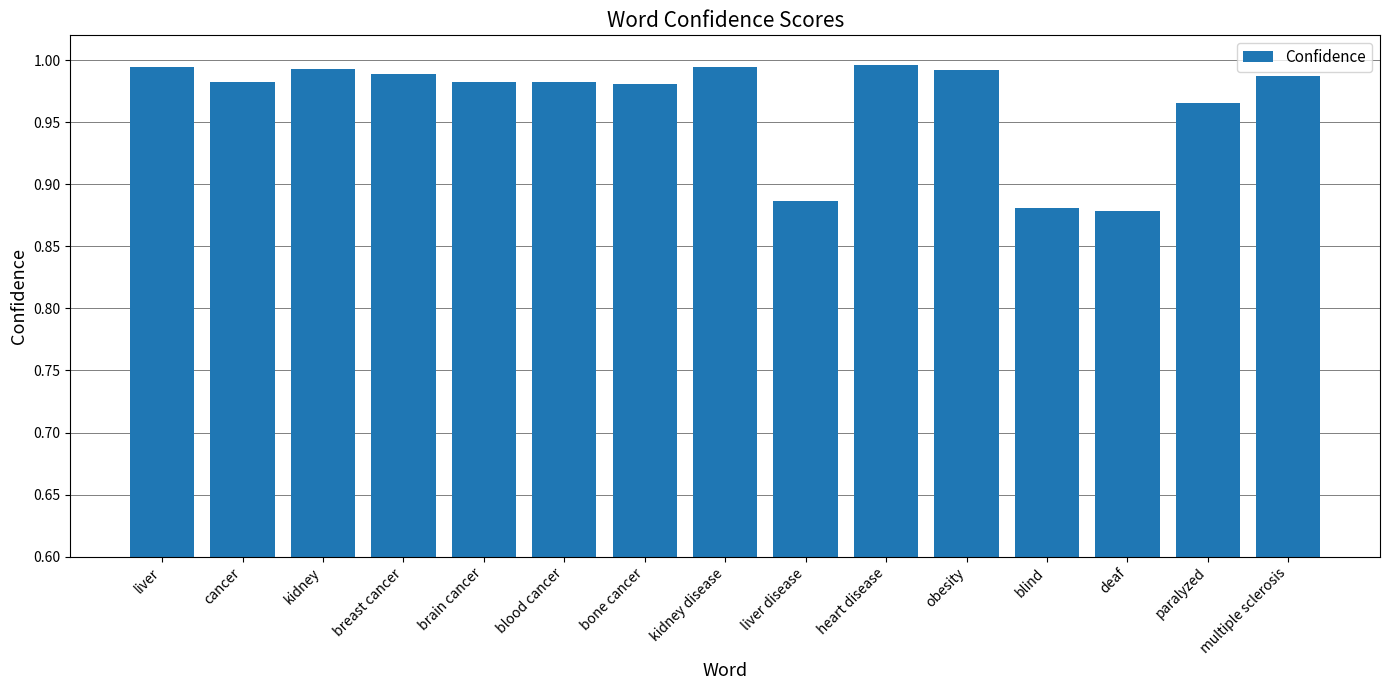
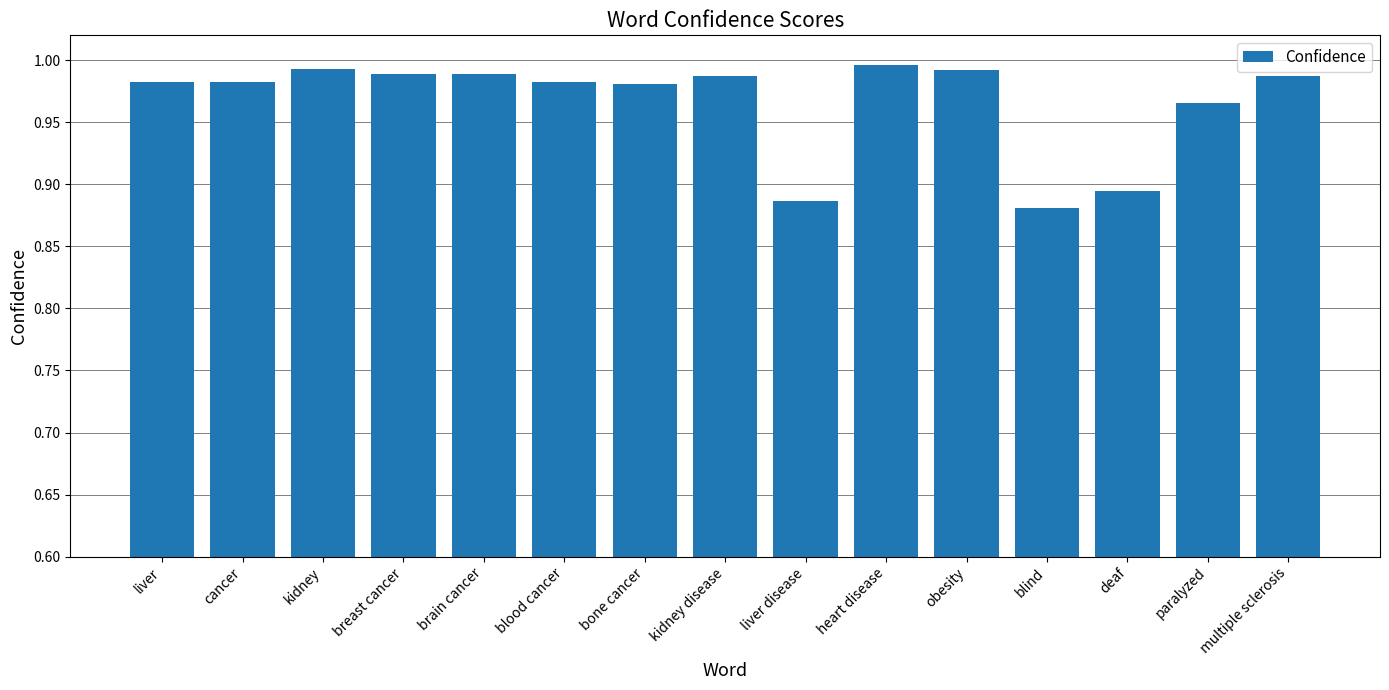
liver: 0.994 -> 0.982
brain cancer: 0.982 -> 0.989
kidney disease: 0.995 -> 0.988
deaf: 0.879 -> 0.895
